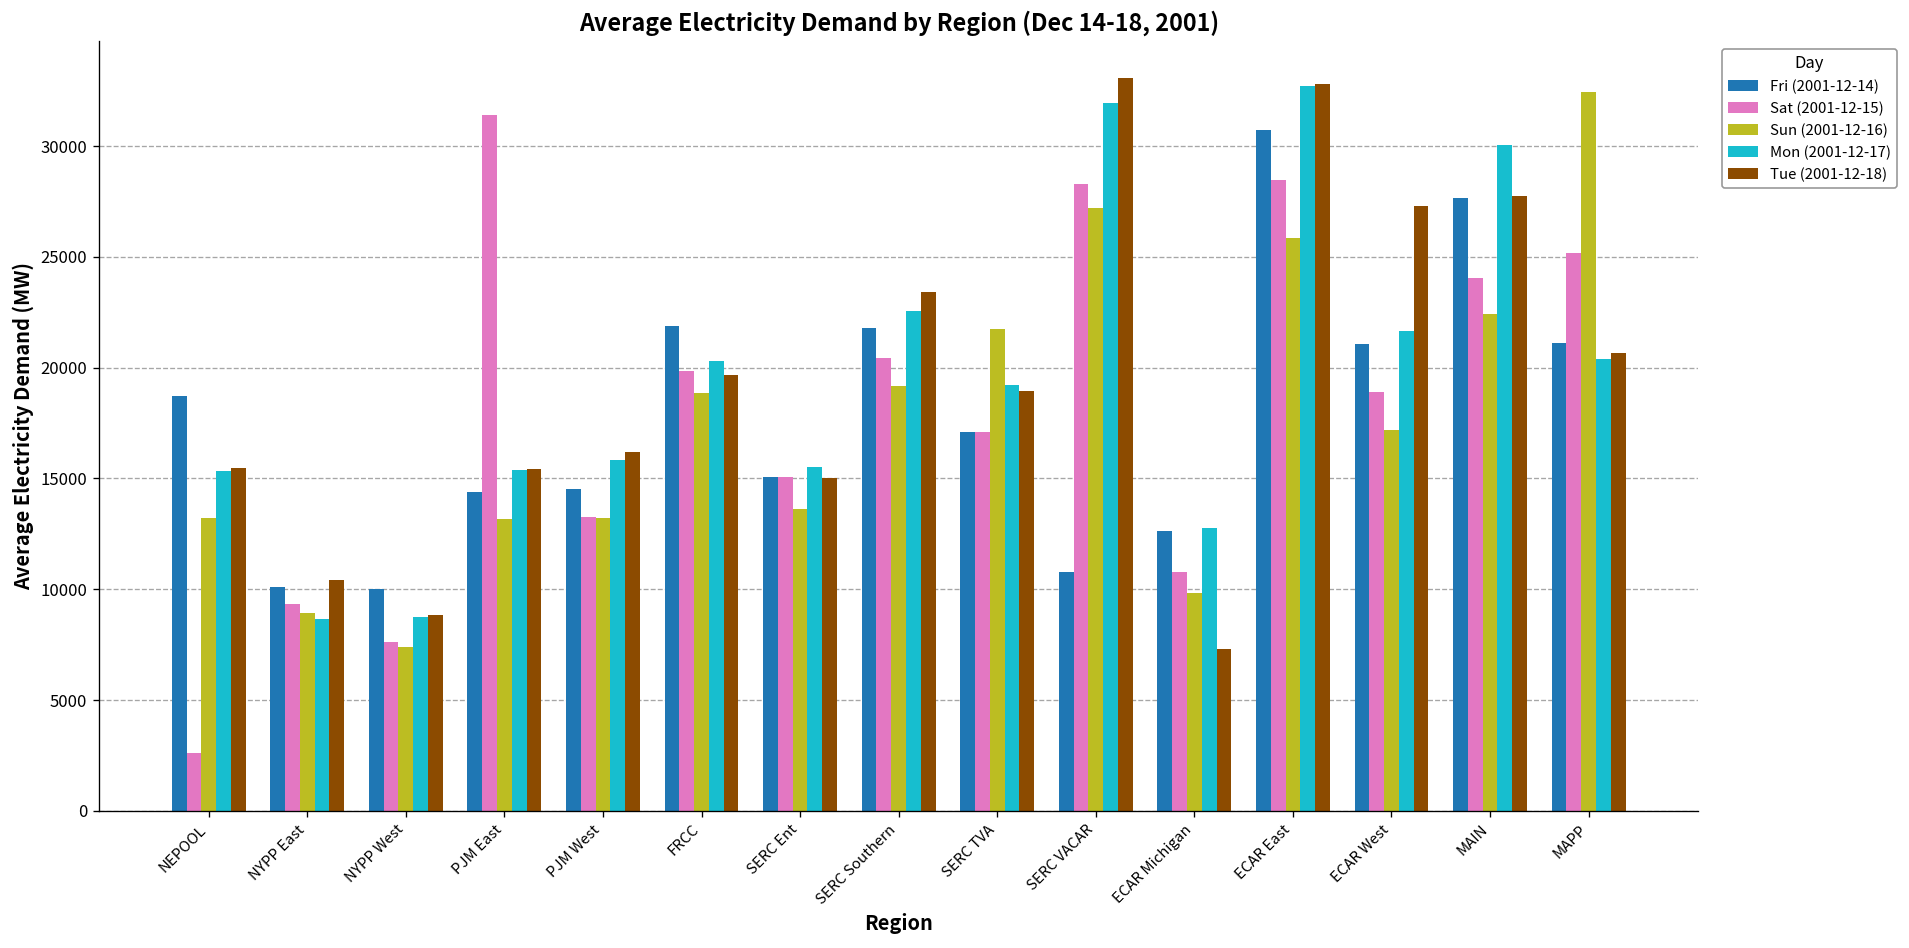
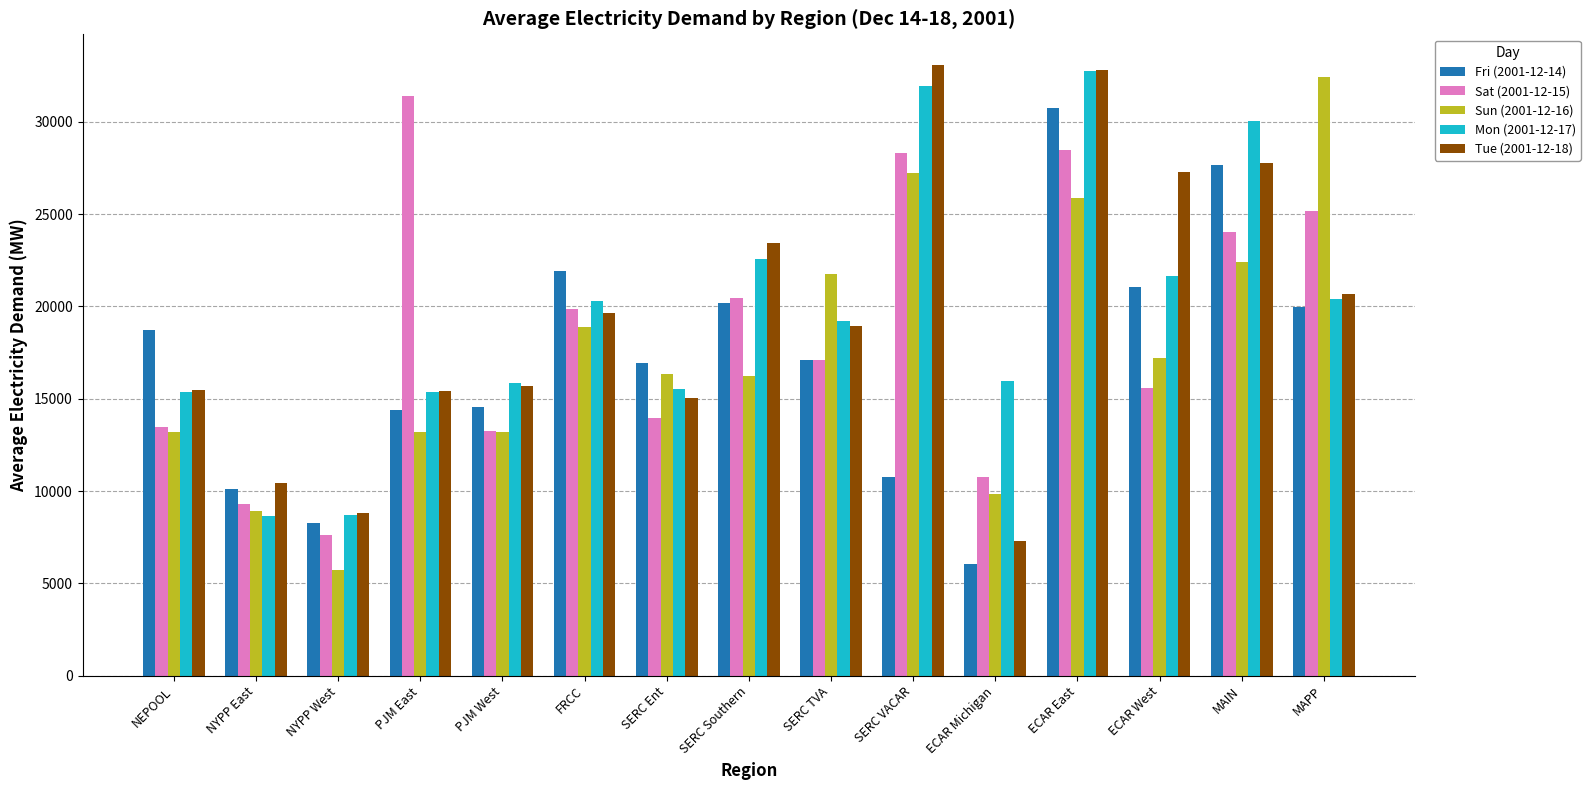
Sat (2001-12-15), NEPOOL: 2600 -> 13500
Fri (2001-12-14), NYPP West: 10000 -> 8300
Sun (2001-12-16), NYPP West: 7400 -> 5700
Tue (2001-12-18), PJM West: 16200 -> 15700
Fri (2001-12-14), SERC Ent: 15100 -> 17000
Sat (2001-12-15), SERC Ent: 15000 -> 14000
Sun (2001-12-16), SERC Ent: 13600 -> 16300
Fri (2001-12-14), SERC Southern: 21800 -> 20200
Sun (2001-12-16), SERC Southern: 19200 -> 16200
Fri (2001-12-14), ECAR Michigan: 12600 -> 6000
Mon (2001-12-17), ECAR Michigan: 12800 -> 16000
Sat (2001-12-15), ECAR West: 18900 -> 15600
Fri (2001-12-14), MAPP: 21100 -> 20000
